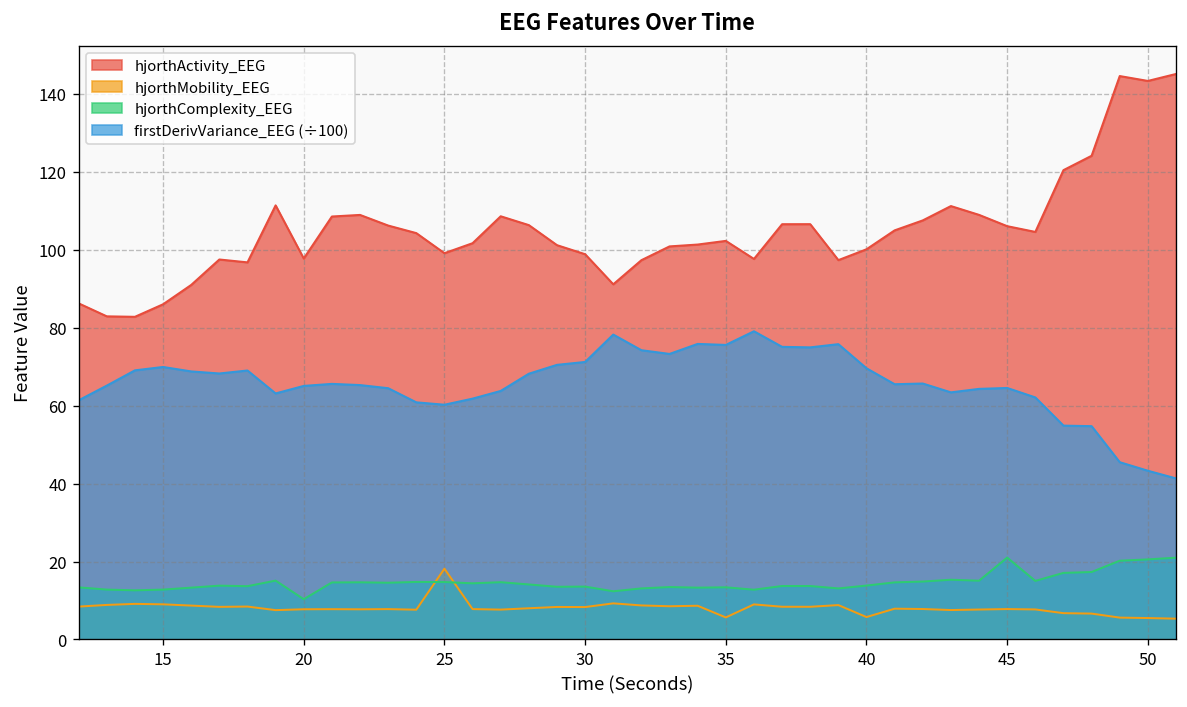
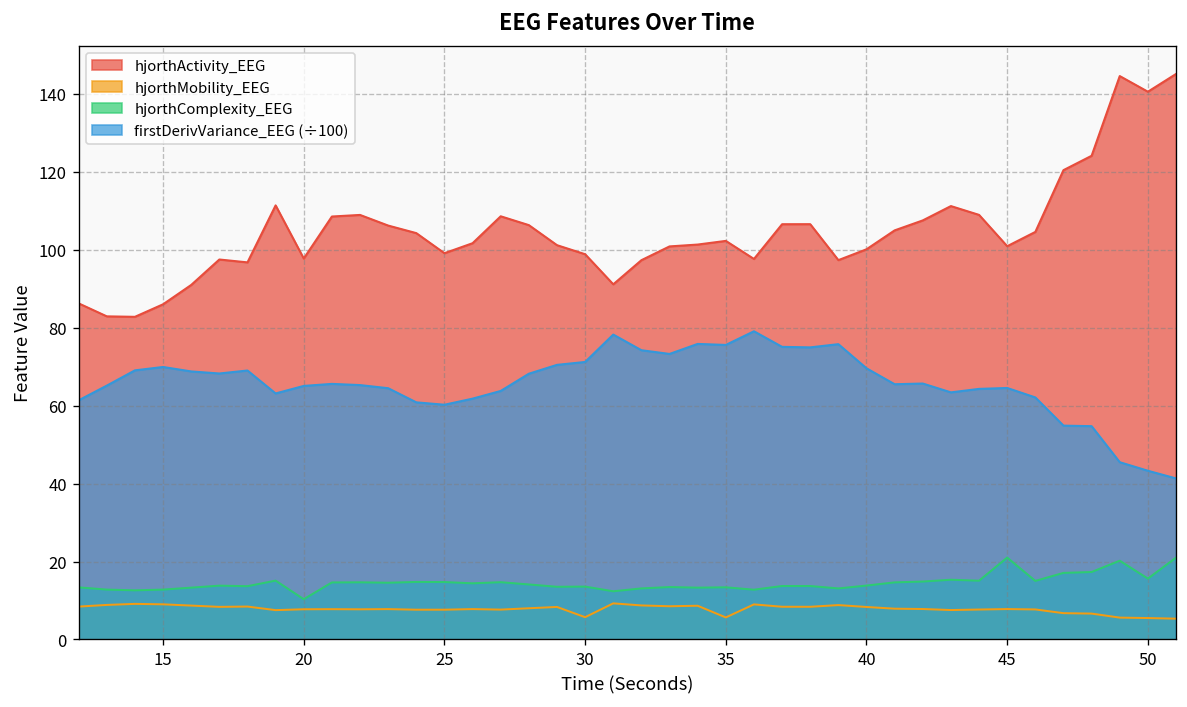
hjorthMobility_EEG, 25: 18 -> 8
hjorthMobility_EEG, 30: 8 -> 6
hjorthMobility_EEG, 40: 6 -> 8
hjorthActivity_EEG, 45: 106 -> 101
hjorthActivity_EEG, 50: 143 -> 141
hjorthComplexity_EEG, 50: 21 -> 16
